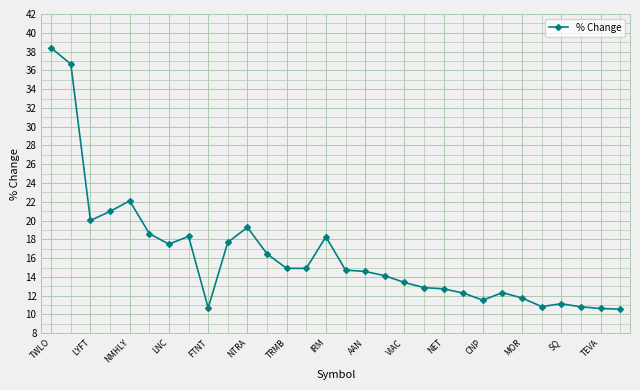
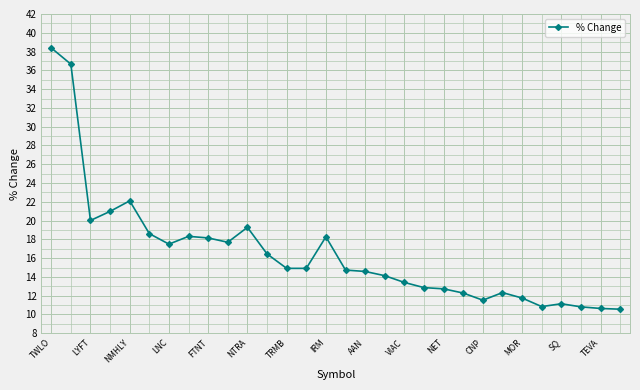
FTNT: 11 -> 18
